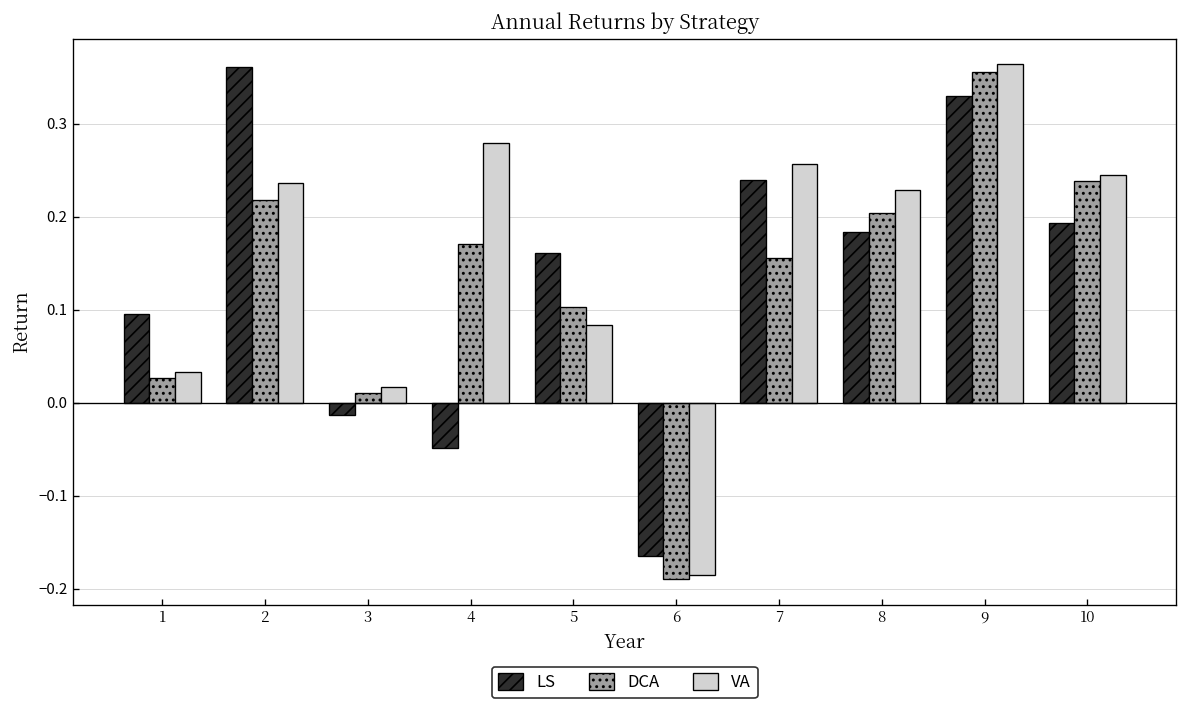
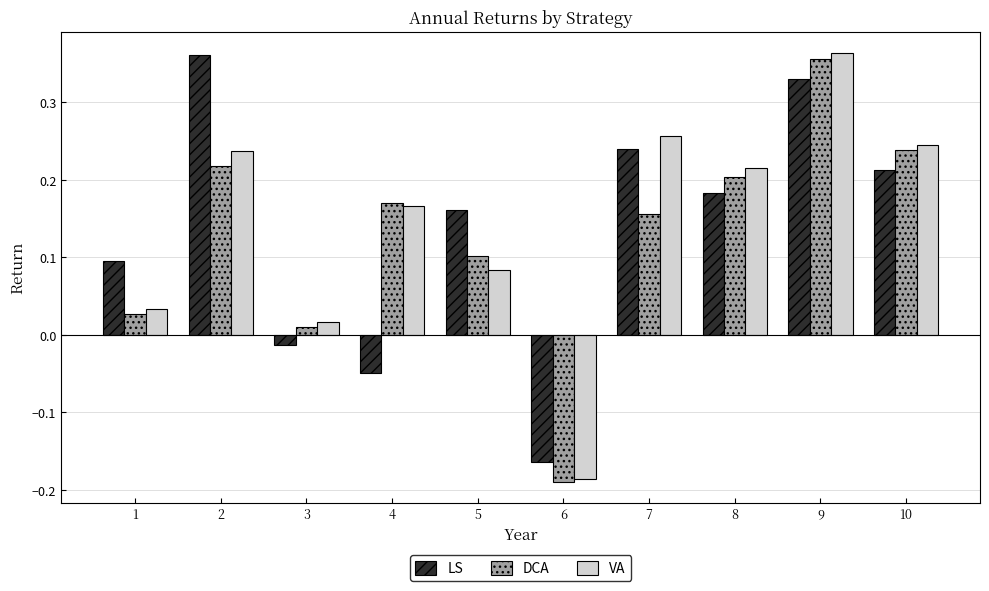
VA, 4: 0.28 -> 0.17
VA, 8: 0.23 -> 0.22
LS, 10: 0.19 -> 0.21
